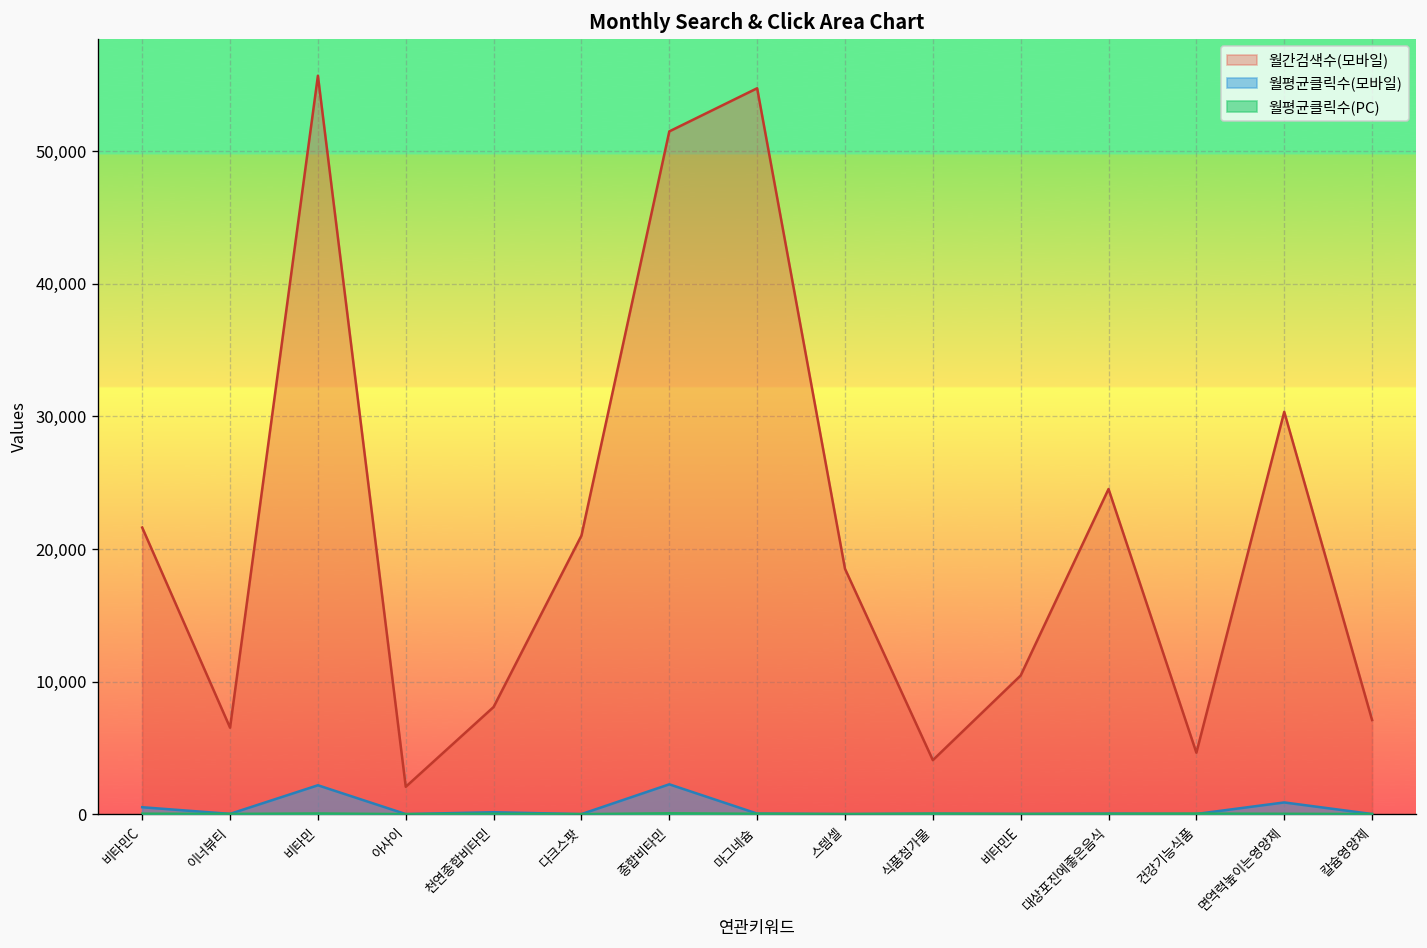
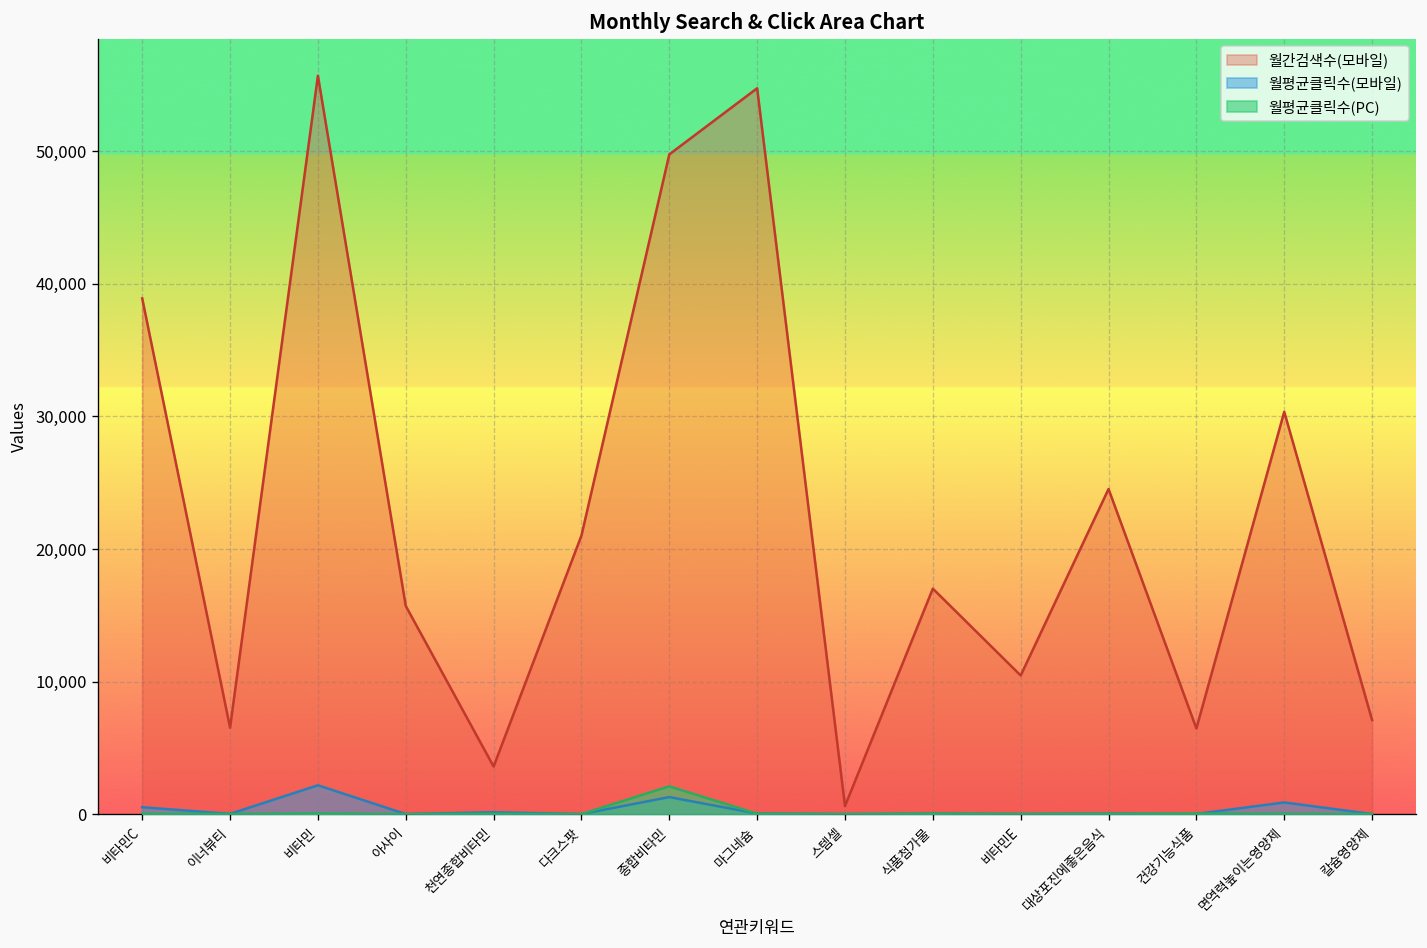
월간검색수(모바일), 비타민C: 21,600 -> 38,900
월간검색수(모바일), 아사이: 2,100 -> 15,700
월간검색수(모바일), 천연종합비타민: 8,100 -> 3,600
월간검색수(모바일), 종합비타민: 51,500 -> 49,800
월평균클릭수(모바일), 종합비타민: 2,200 -> 1,300
월평균클릭수(PC), 종합비타민: 100 -> 2,100
월간검색수(모바일), 스템셀: 18,500 -> 600
월간검색수(모바일), 식품첨가물: 4,100 -> 17,000
월간검색수(모바일), 건강기능식품: 4,600 -> 6,500
